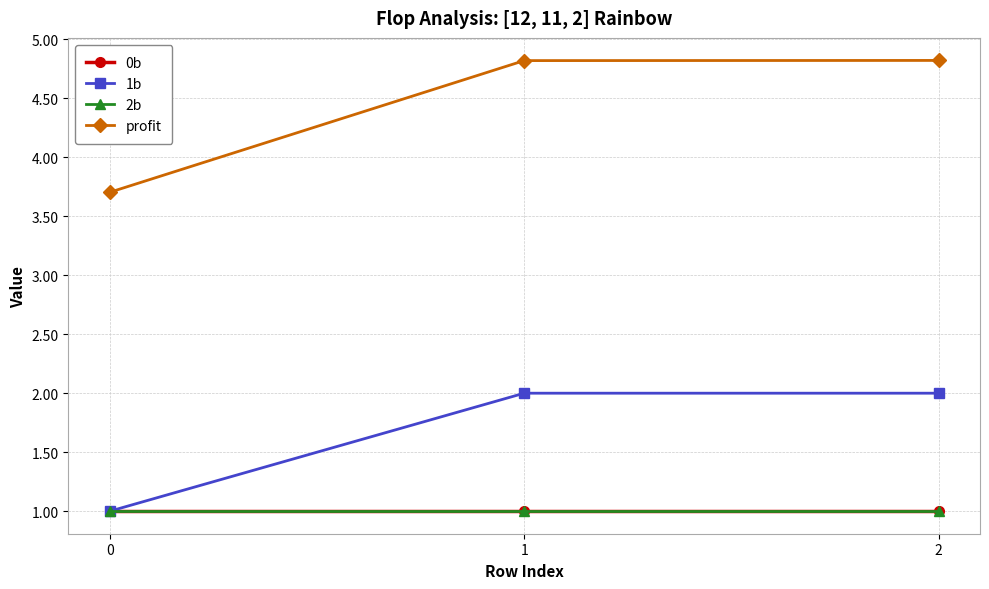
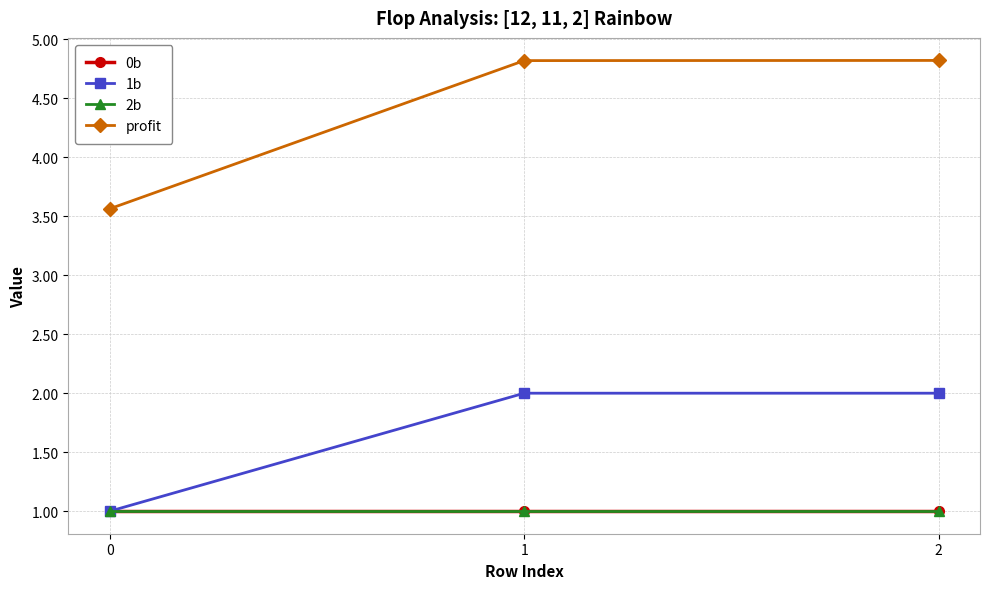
profit, 0: 3.70 -> 3.56
